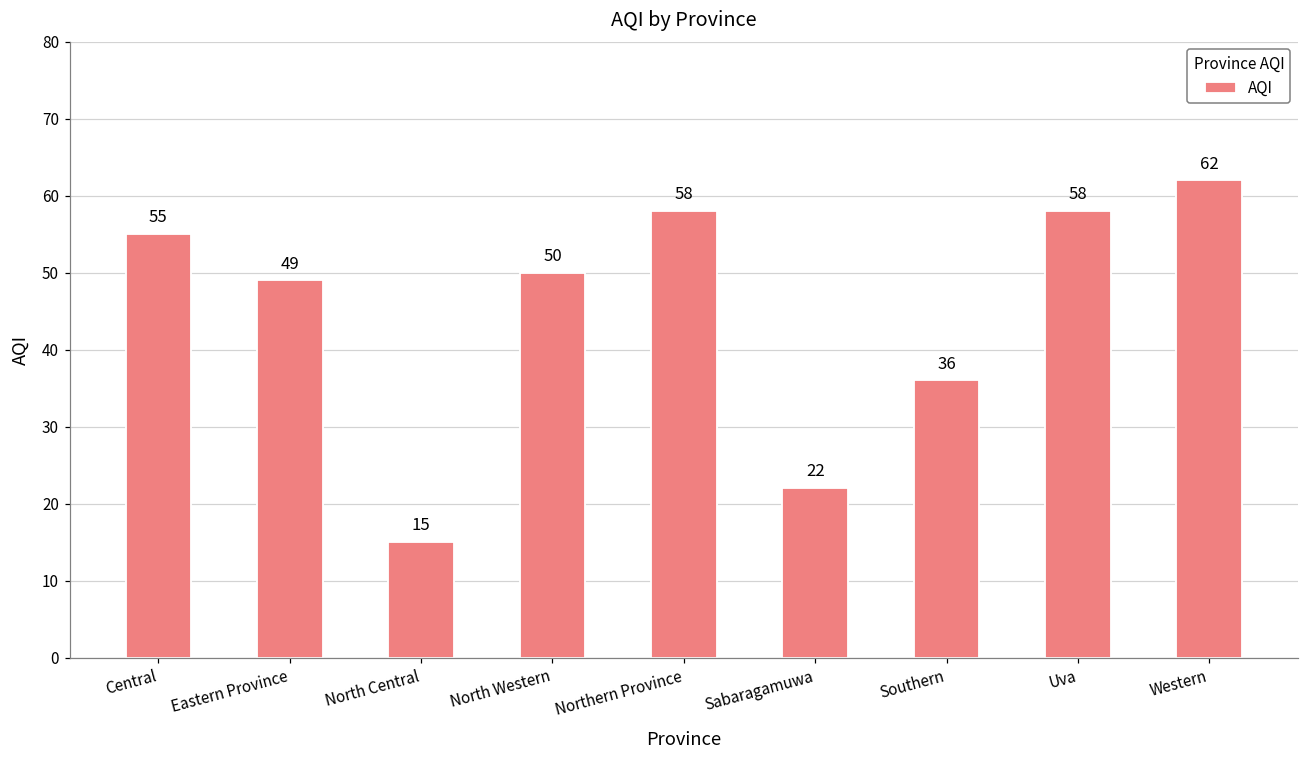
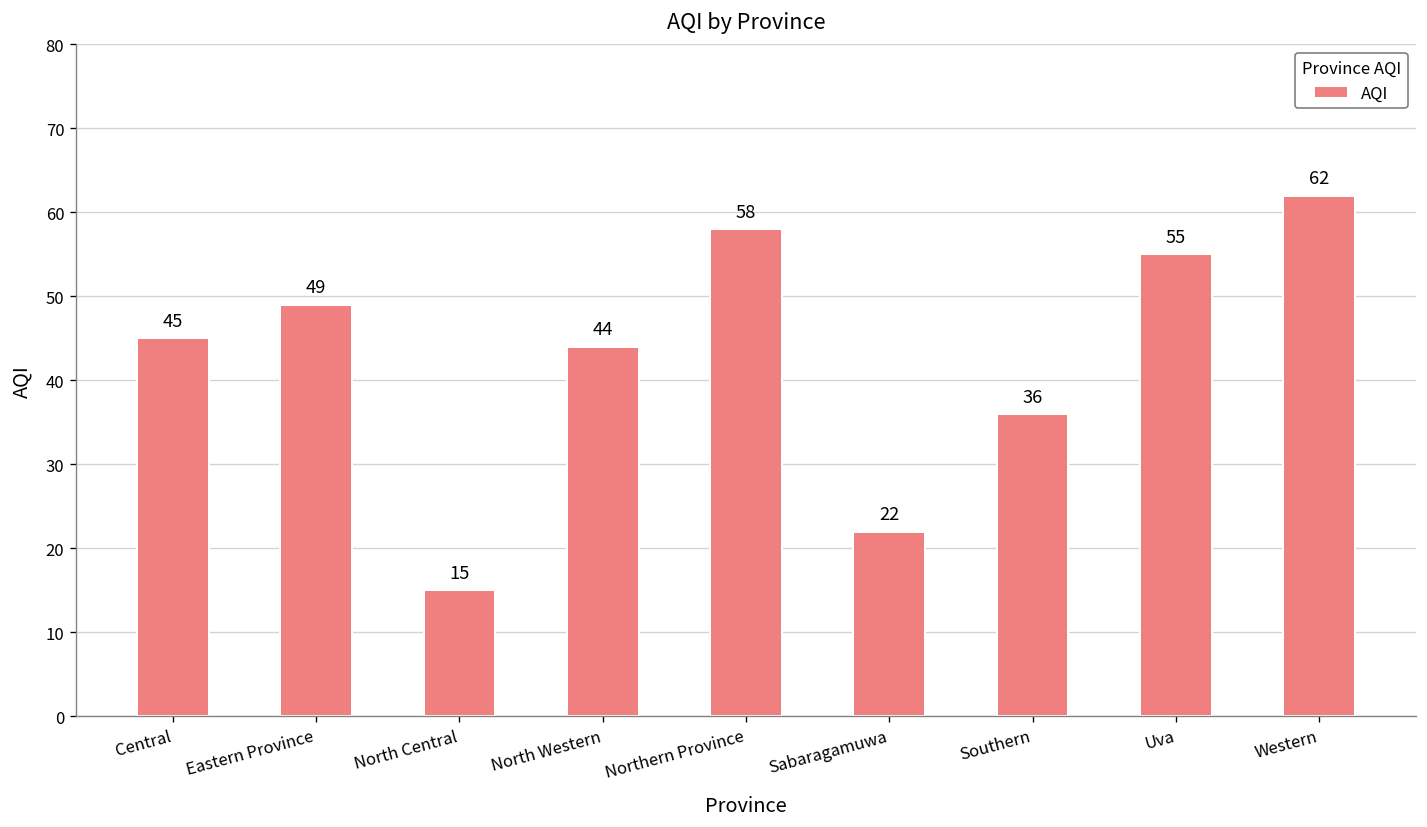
Central: 55 -> 45
North Western: 50 -> 44
Uva: 58 -> 55
